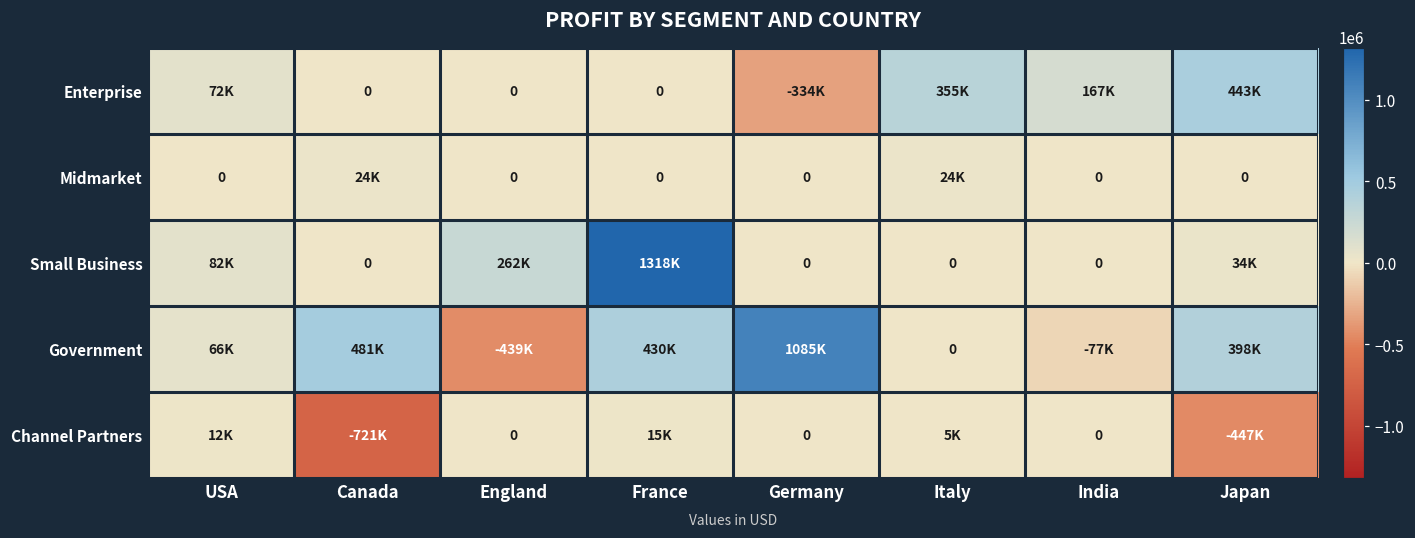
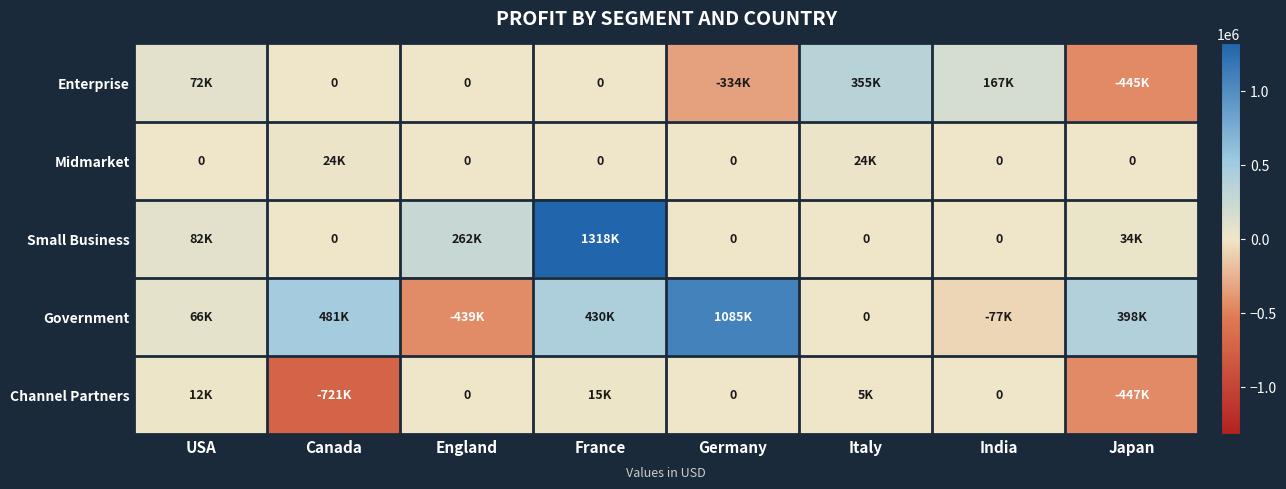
Enterprise, Japan: 443K -> -445K
